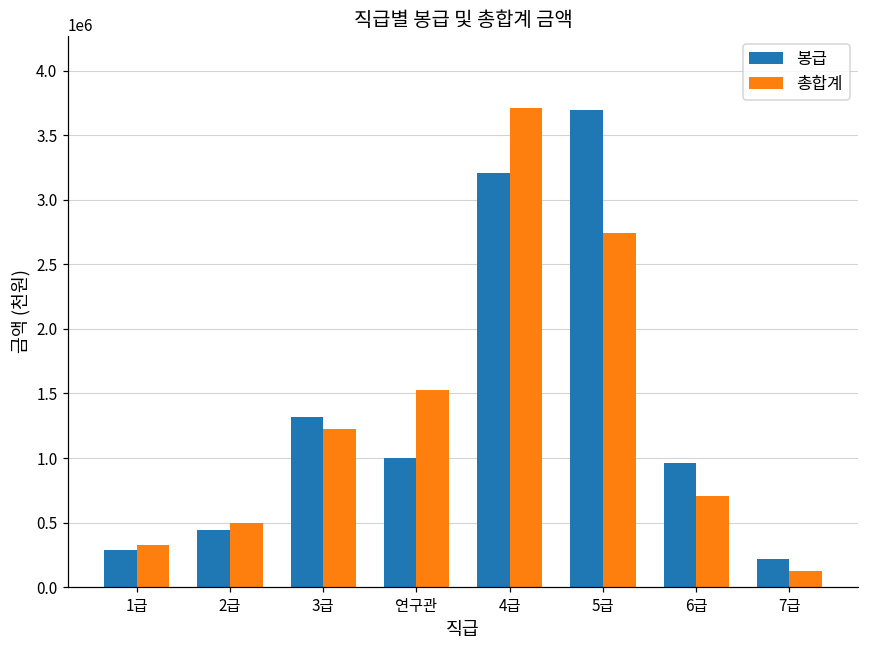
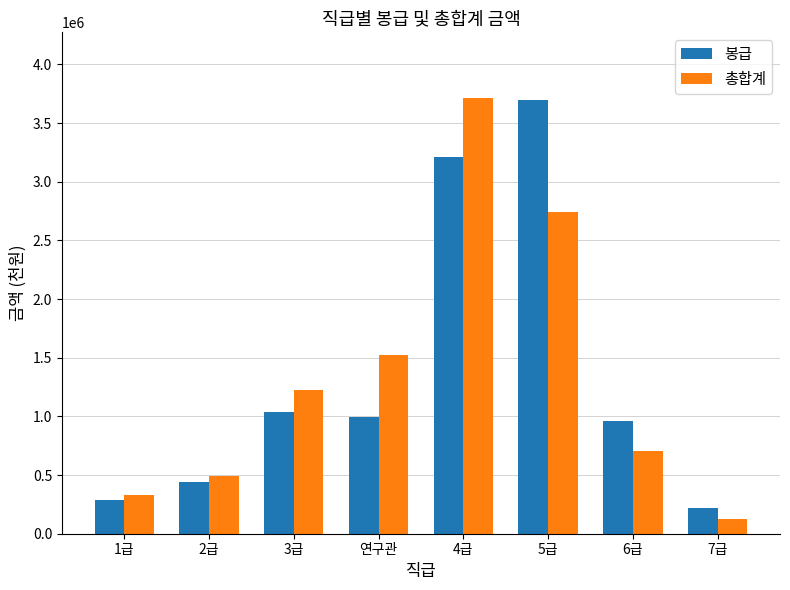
봉급, 3급: 1320000 -> 1040000
